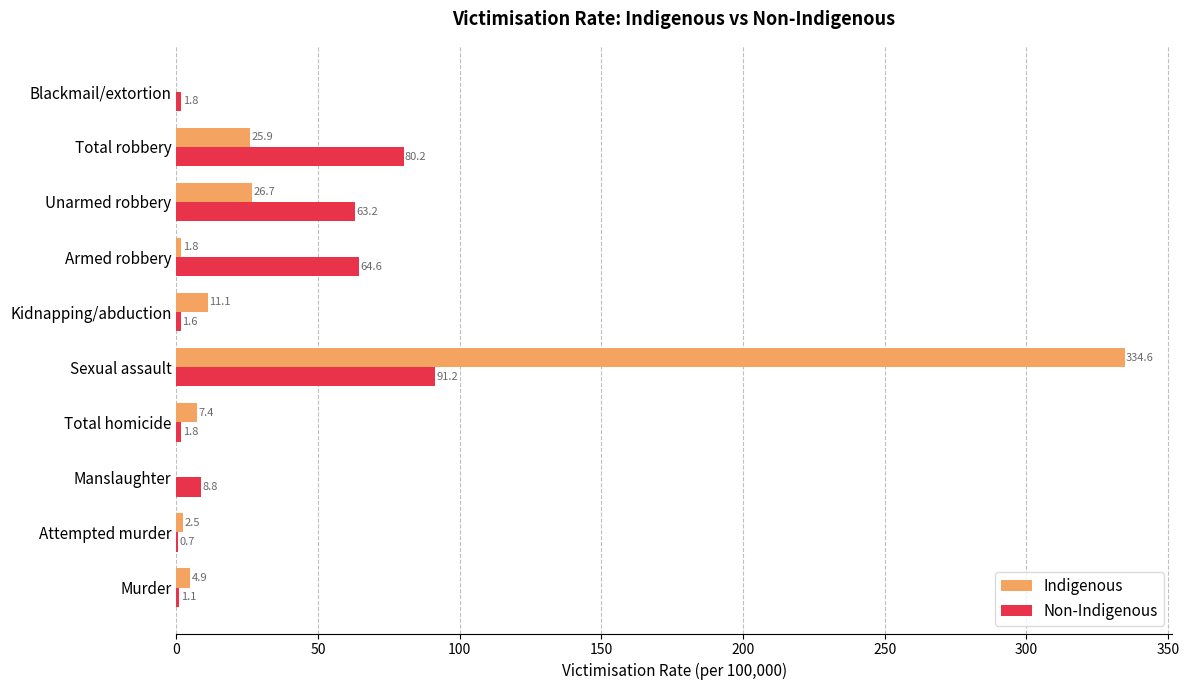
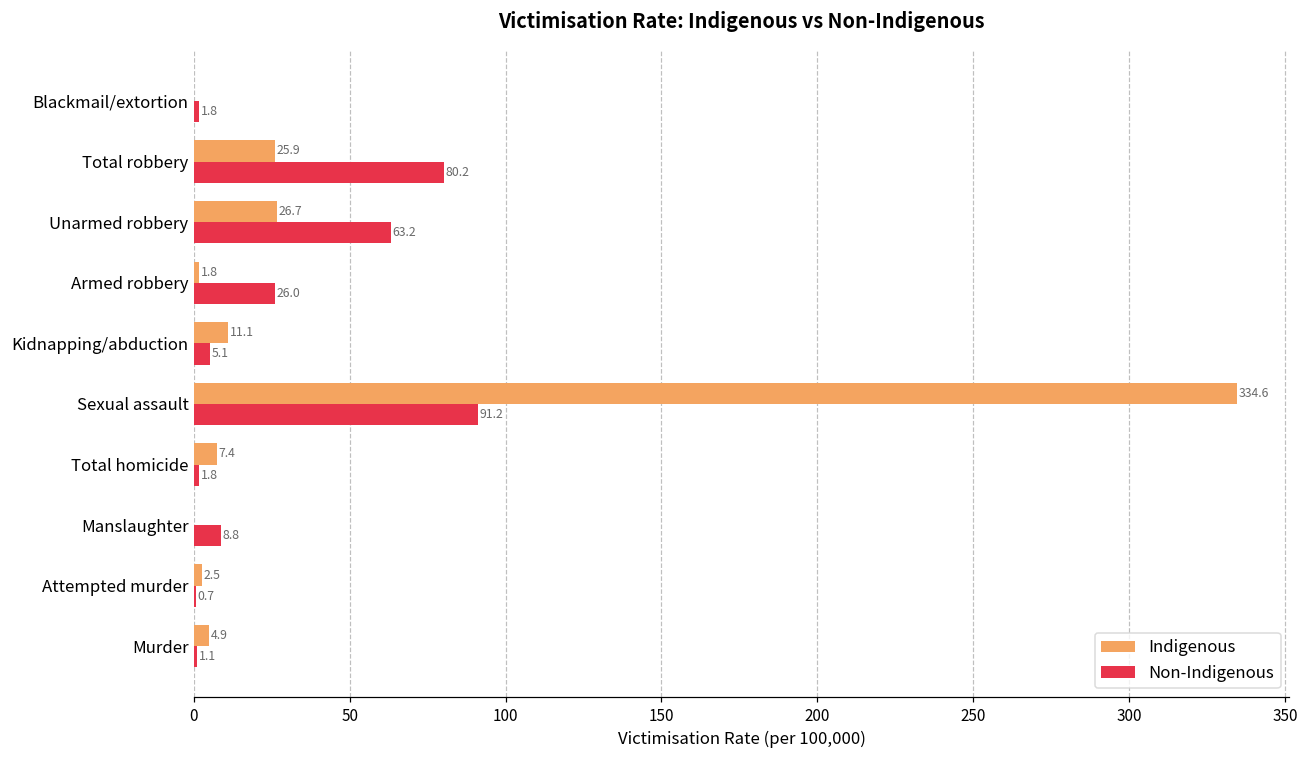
Non-Indigenous, Armed robbery: 64.6 -> 26.0
Non-Indigenous, Kidnapping/abduction: 1.6 -> 5.1
